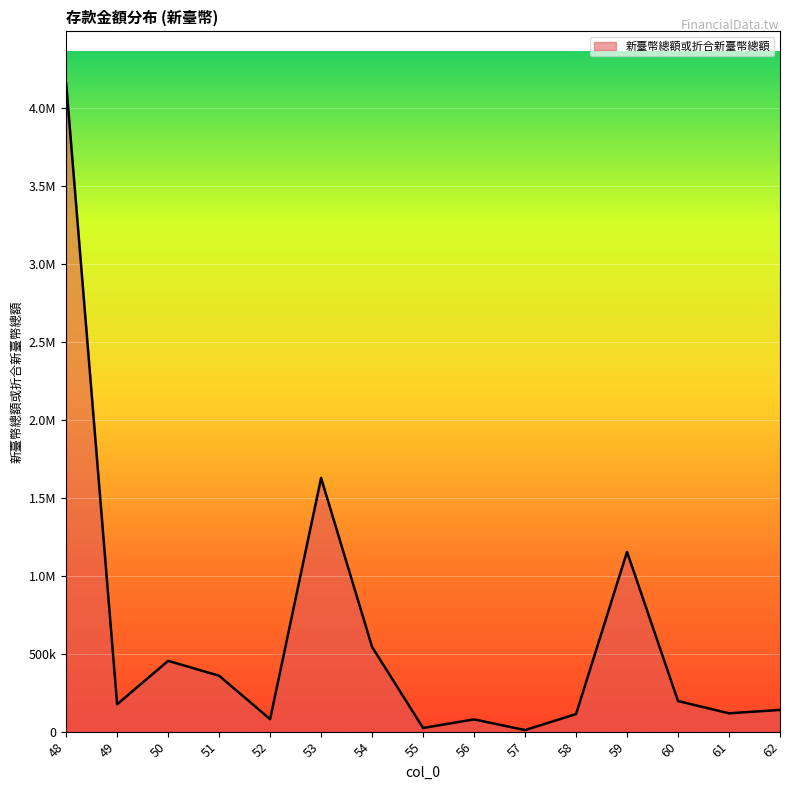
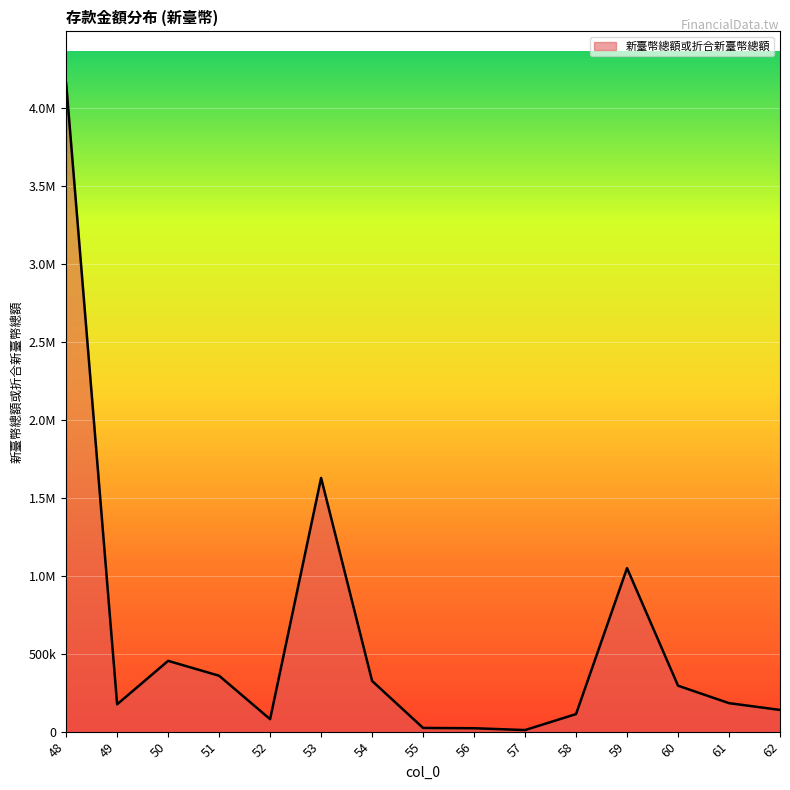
54: 540000 -> 330000
56: 80000 -> 20000
59: 1150000 -> 1050000
60: 200000 -> 290000
61: 120000 -> 180000
